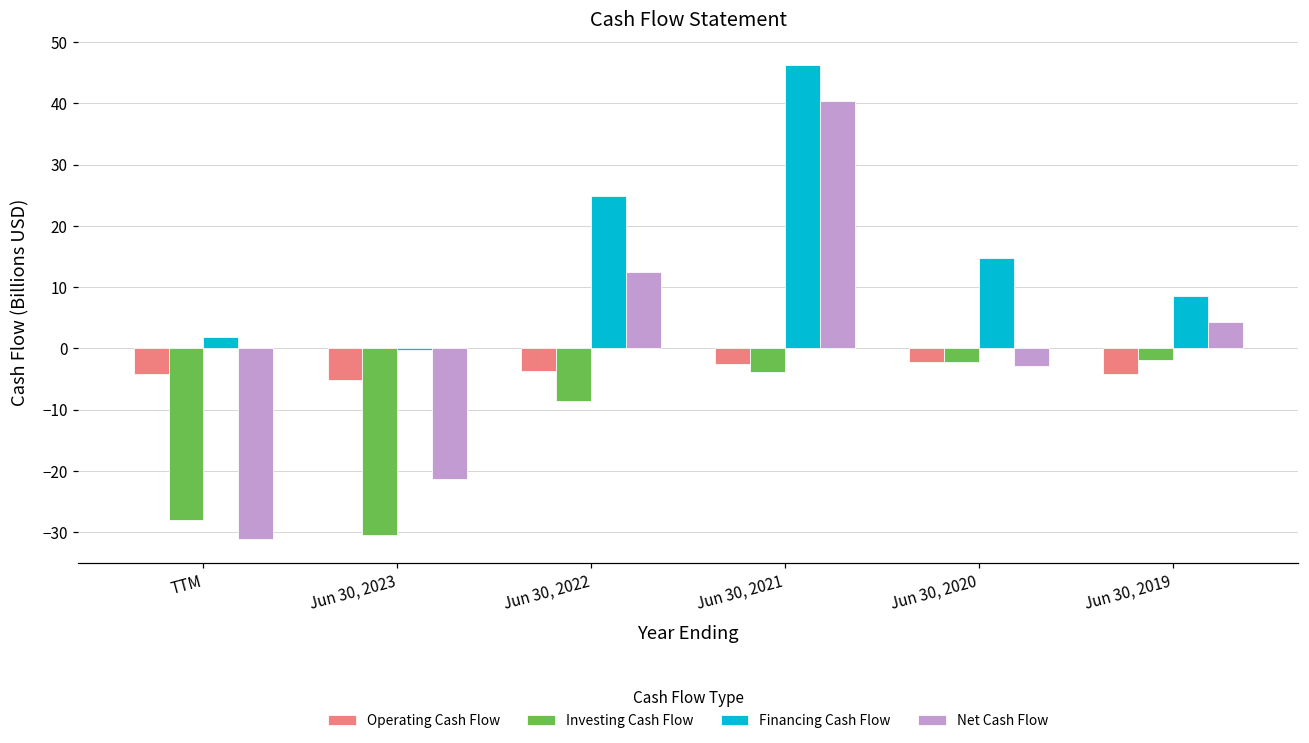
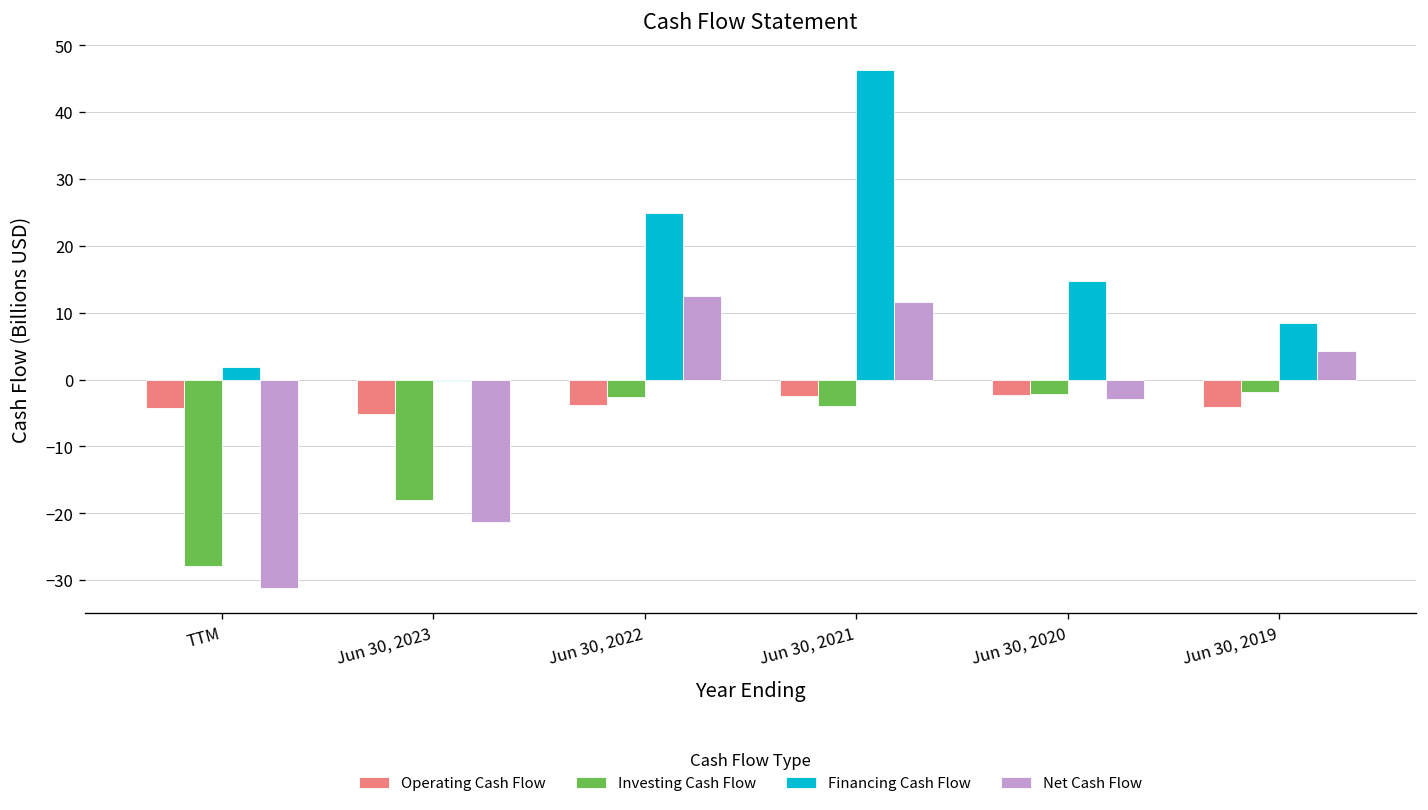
Investing Cash Flow, Jun 30, 2023: -30 -> -18
Investing Cash Flow, Jun 30, 2022: -9 -> -3
Net Cash Flow, Jun 30, 2021: 40 -> 12
